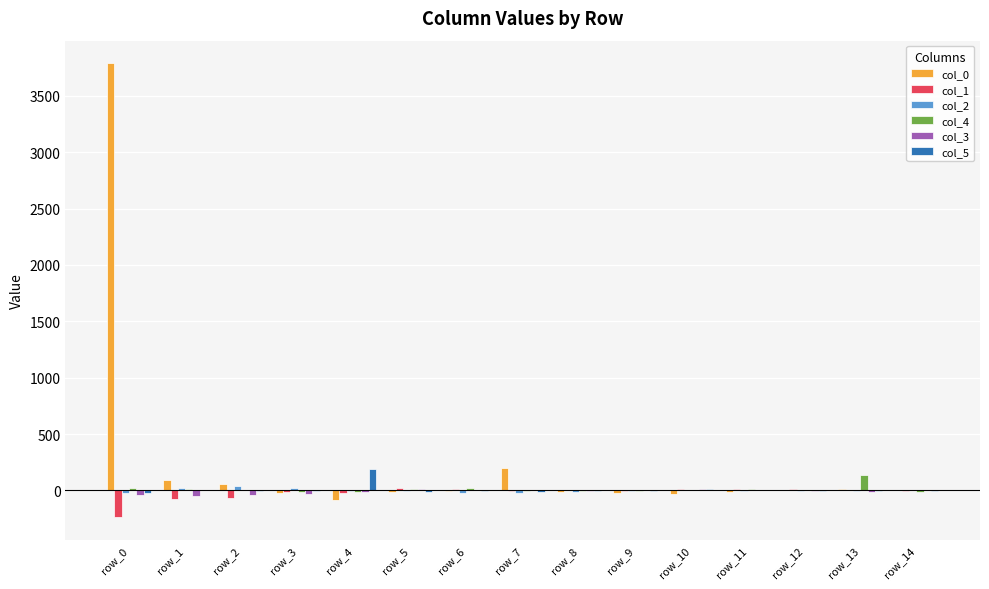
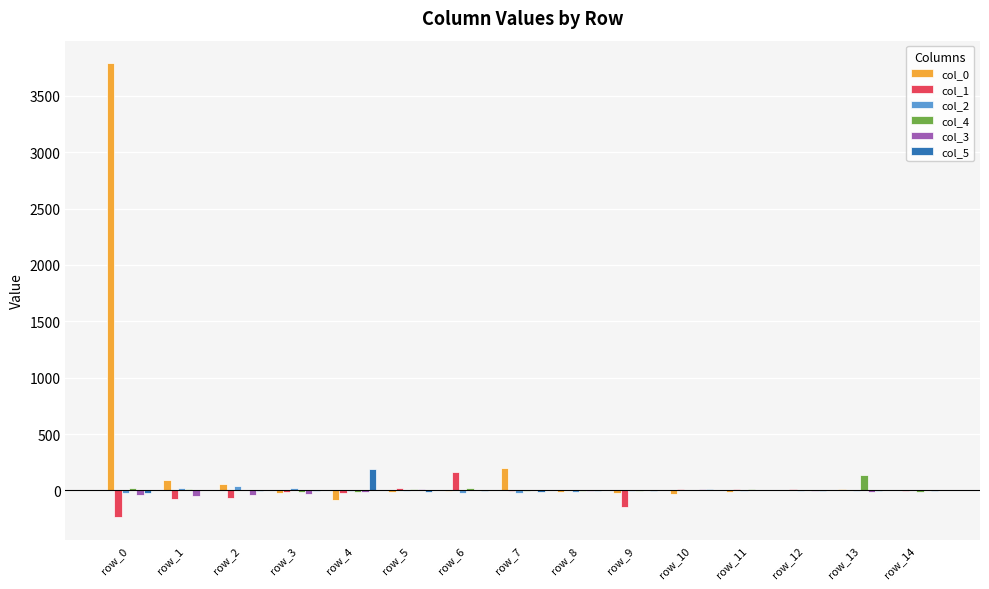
col_1, row_6: 20 -> 170
col_1, row_9: 0 -> -140
